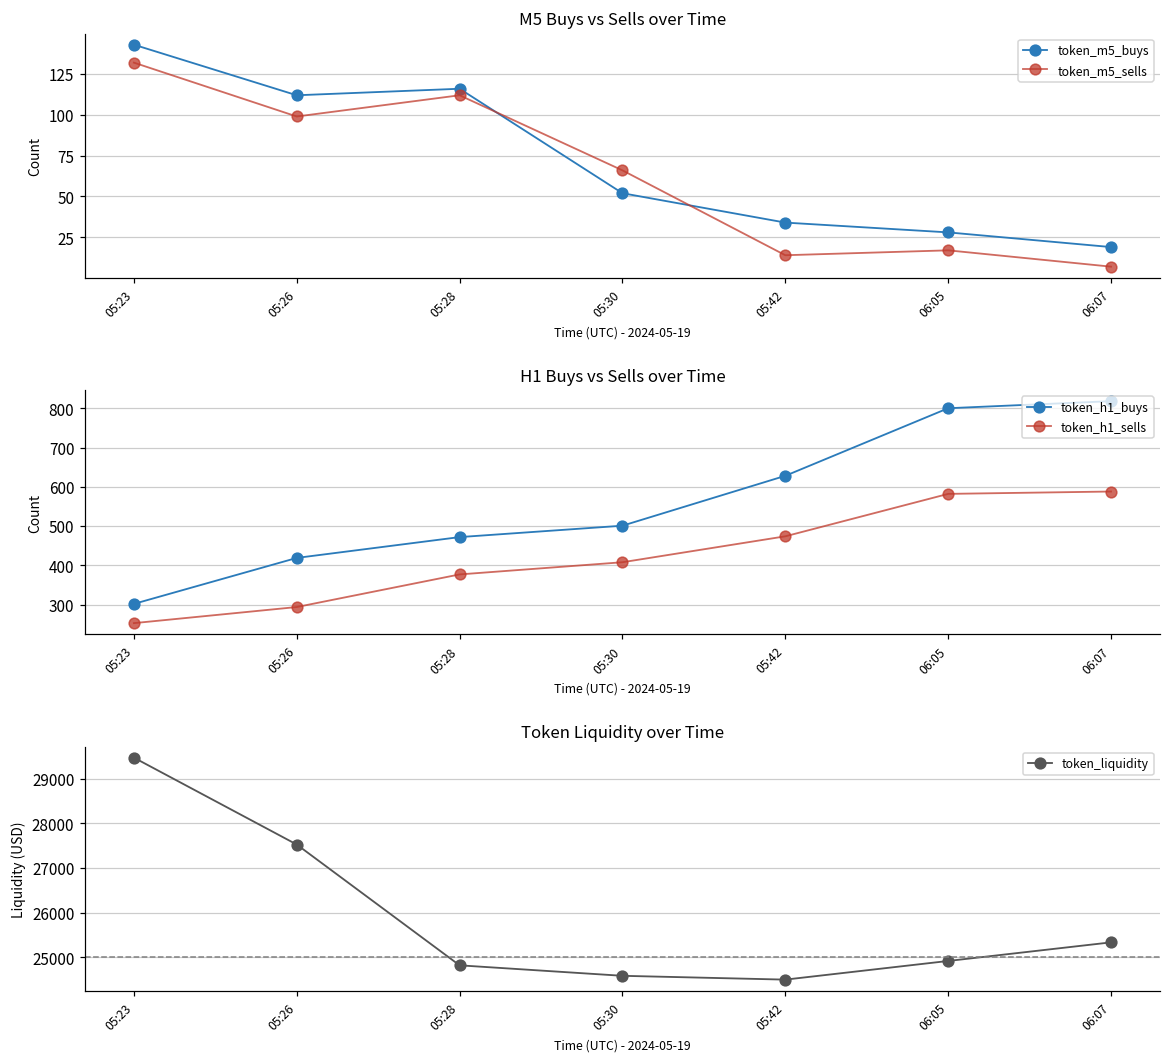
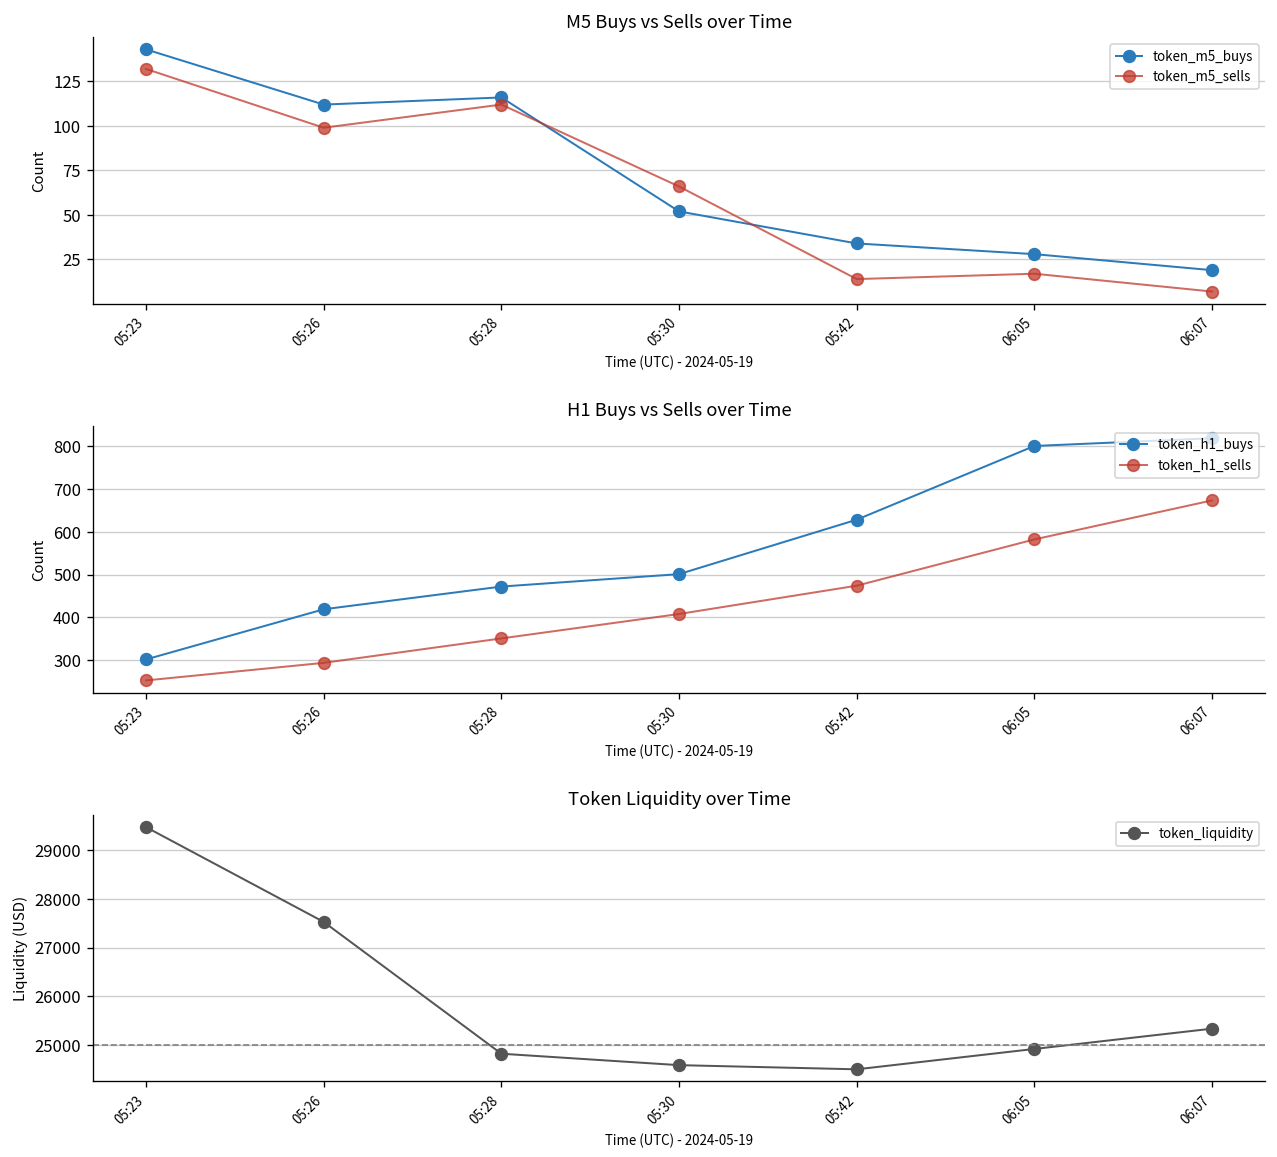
H1 Buys vs Sells over Time, token_h1_sells, 05:28: 380 -> 350
H1 Buys vs Sells over Time, token_h1_sells, 06:07: 590 -> 670
